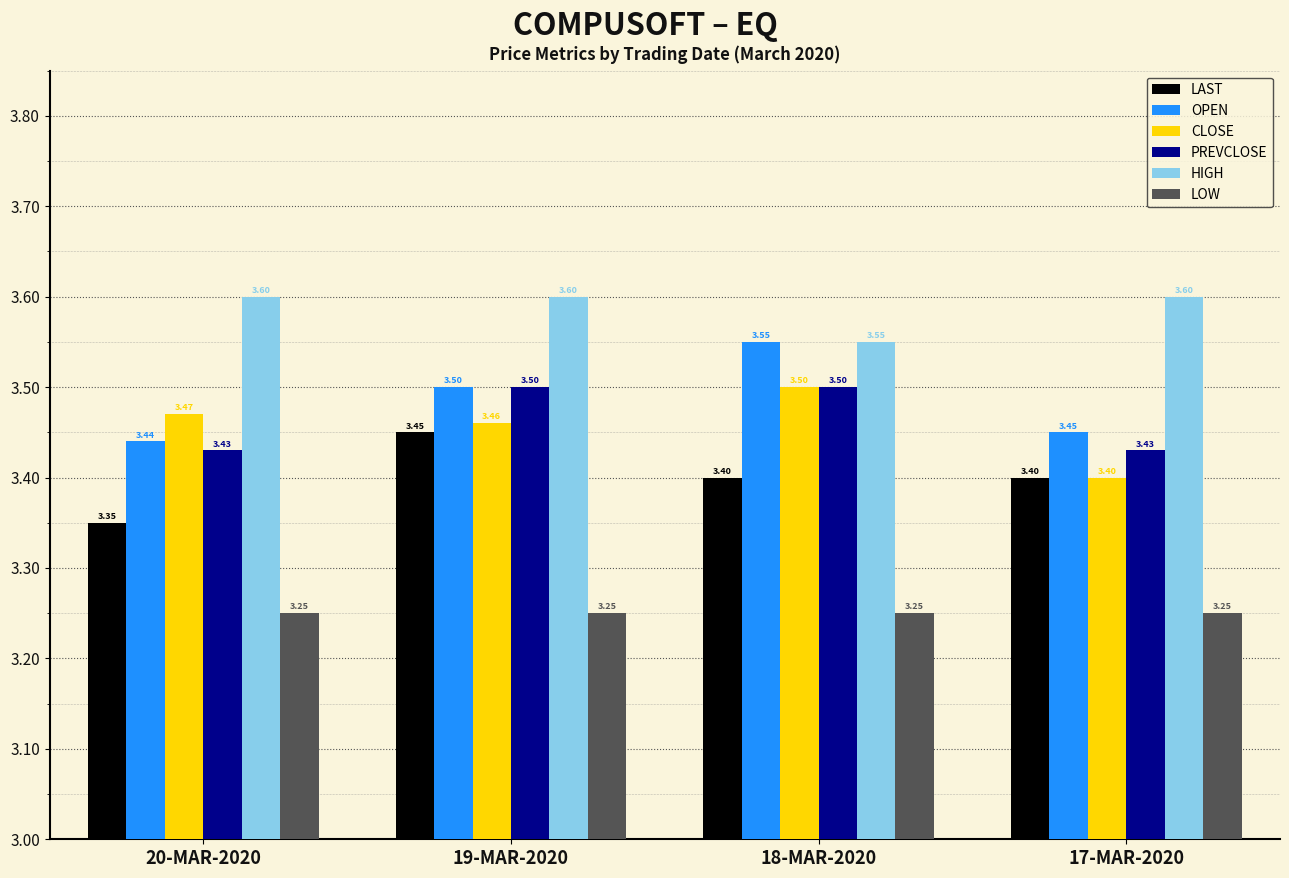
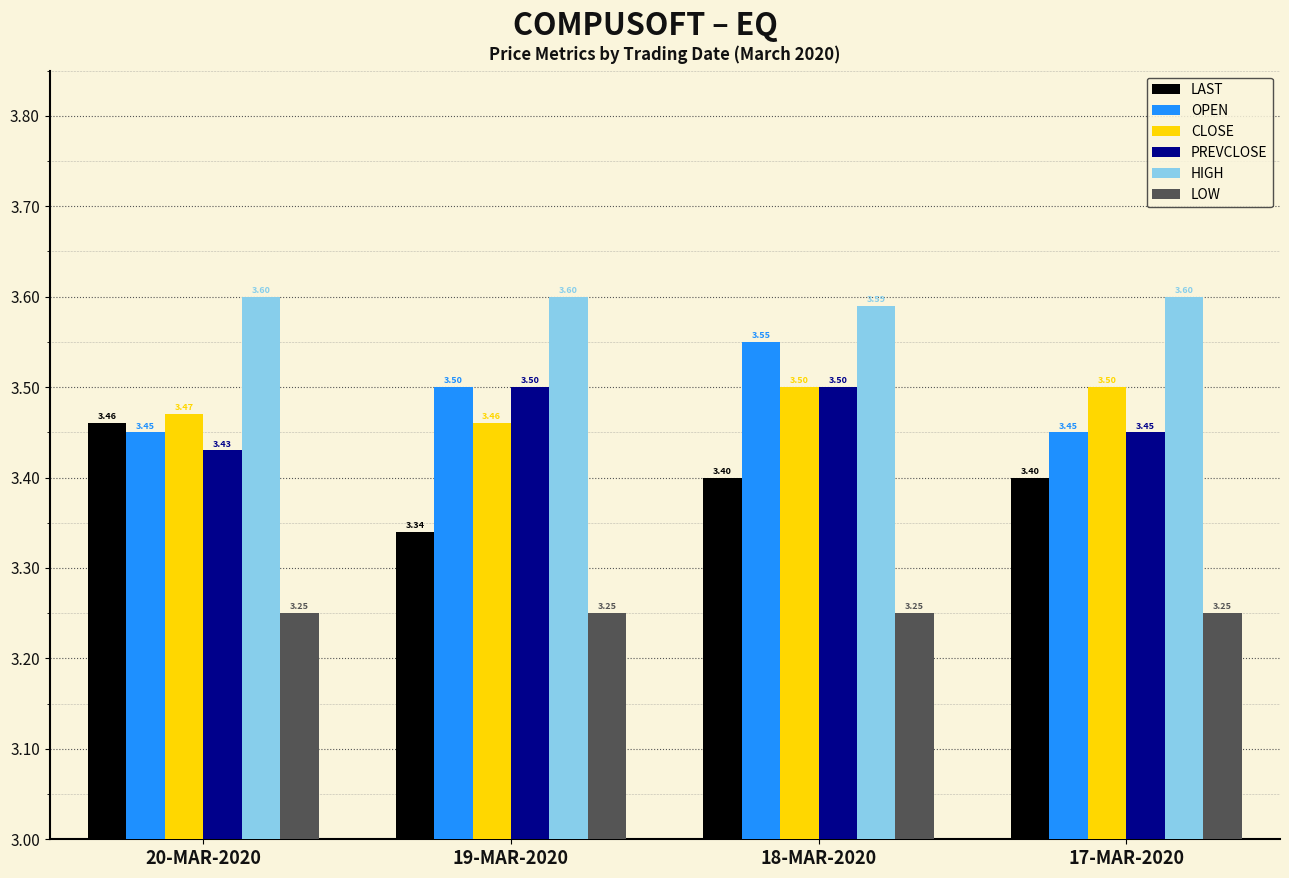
LAST, 20-MAR-2020: 3.35 -> 3.46
OPEN, 20-MAR-2020: 3.44 -> 3.45
LAST, 19-MAR-2020: 3.45 -> 3.34
HIGH, 18-MAR-2020: 3.55 -> 3.59
CLOSE, 17-MAR-2020: 3.40 -> 3.50
PREVCLOSE, 17-MAR-2020: 3.43 -> 3.45
